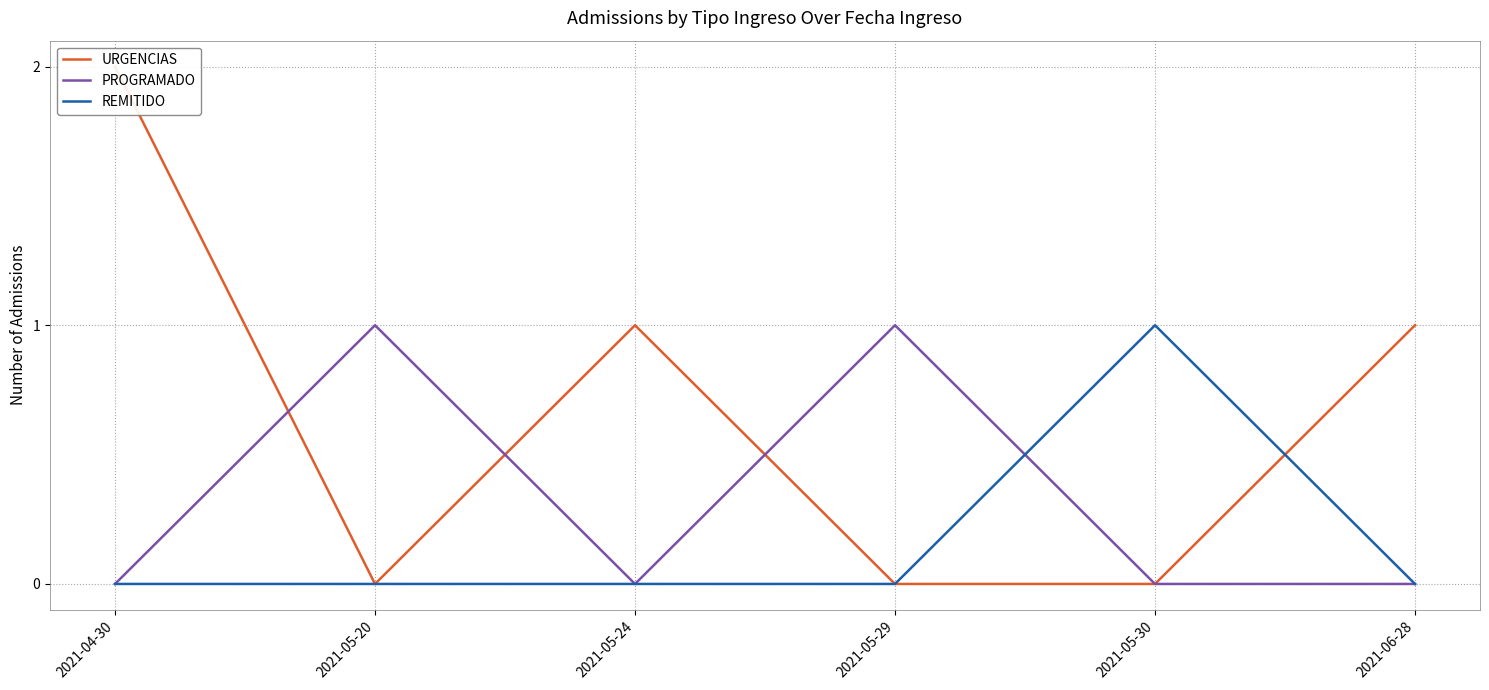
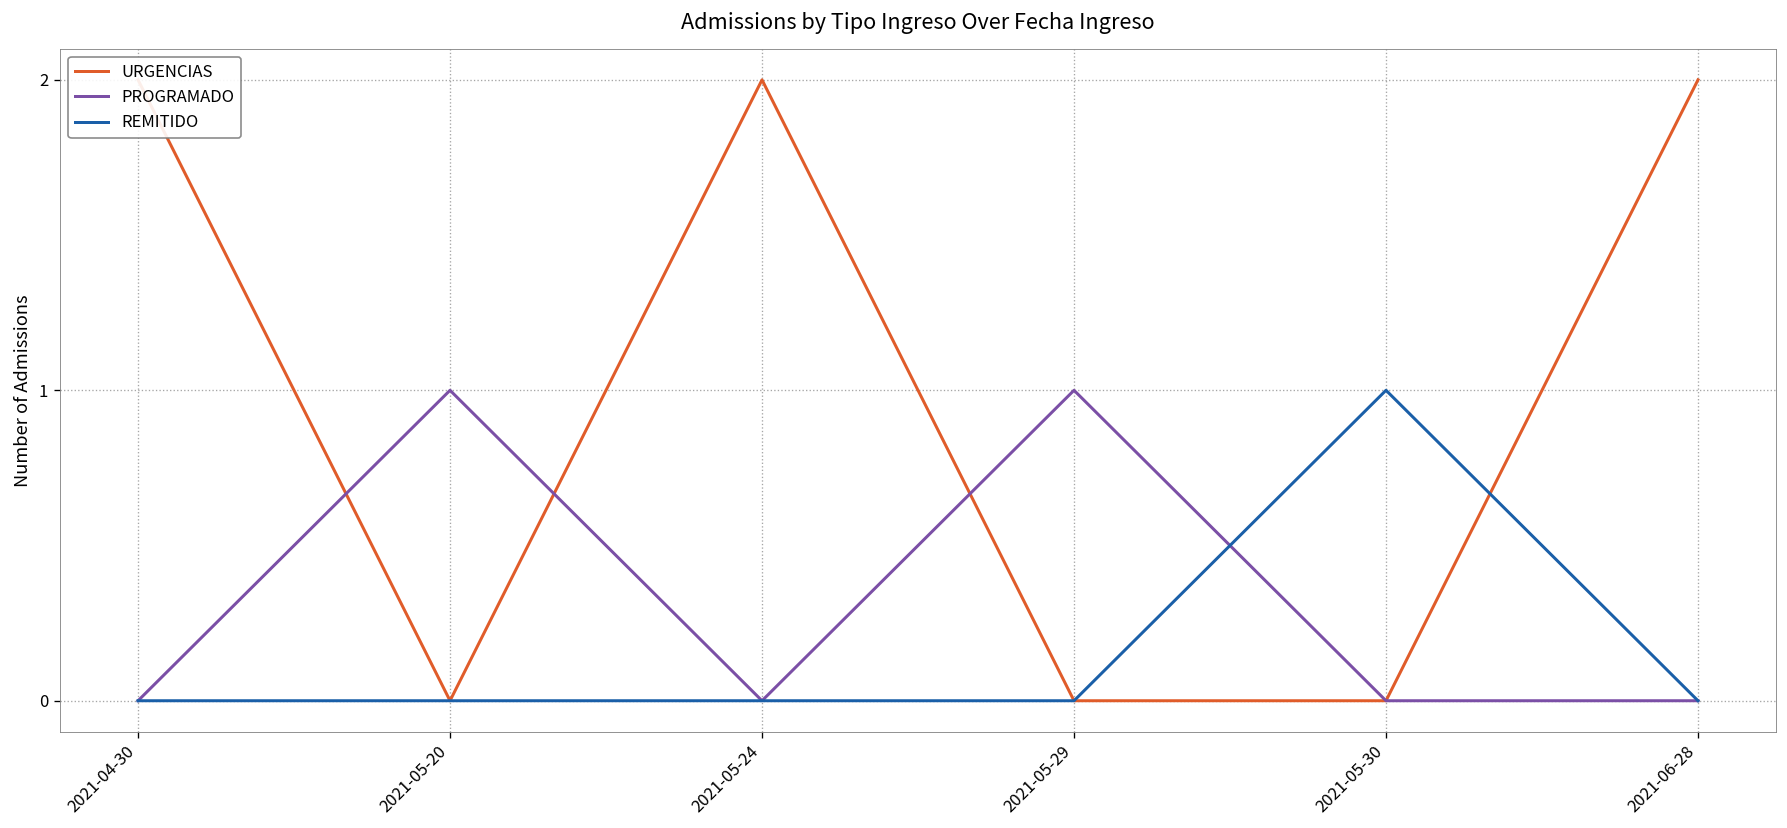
URGENCIAS, 2021-05-24: 1 -> 2
URGENCIAS, 2021-06-28: 1 -> 2
